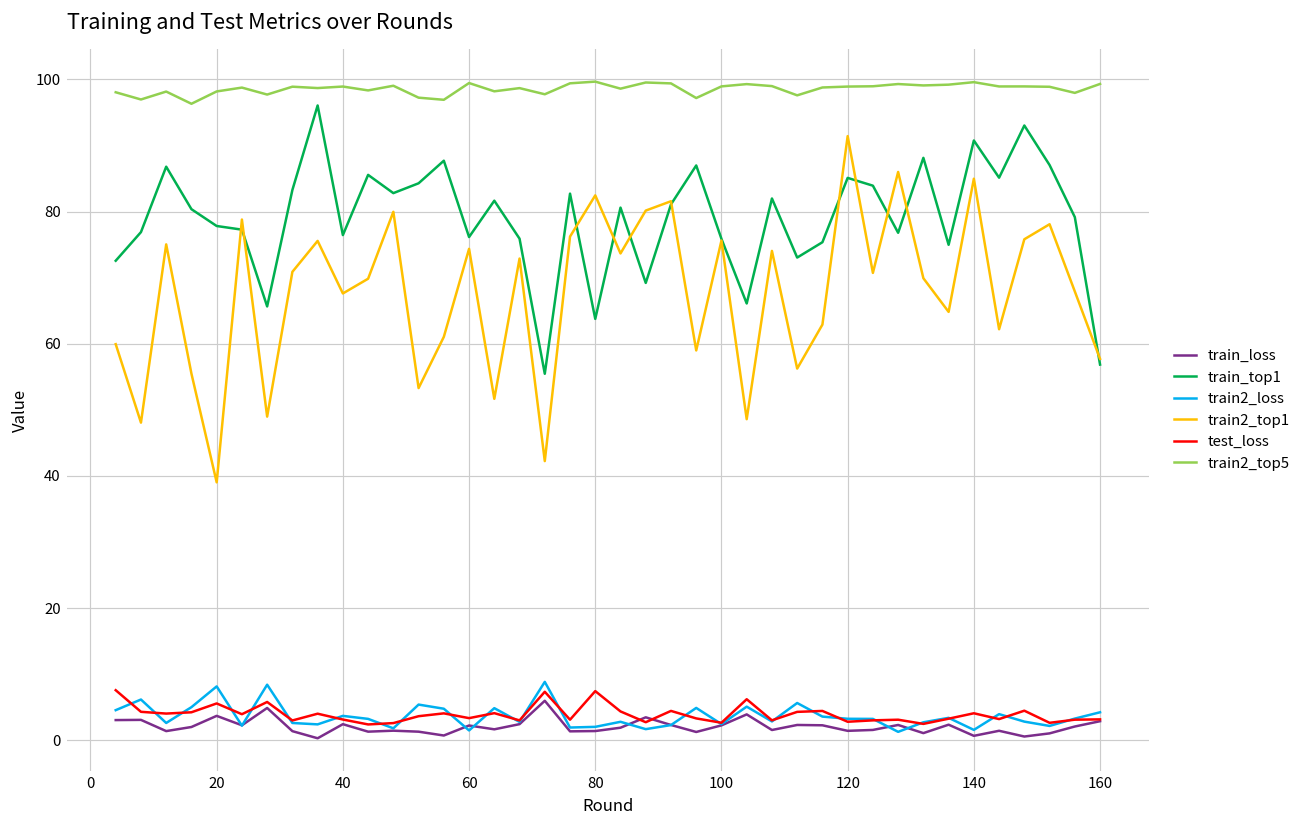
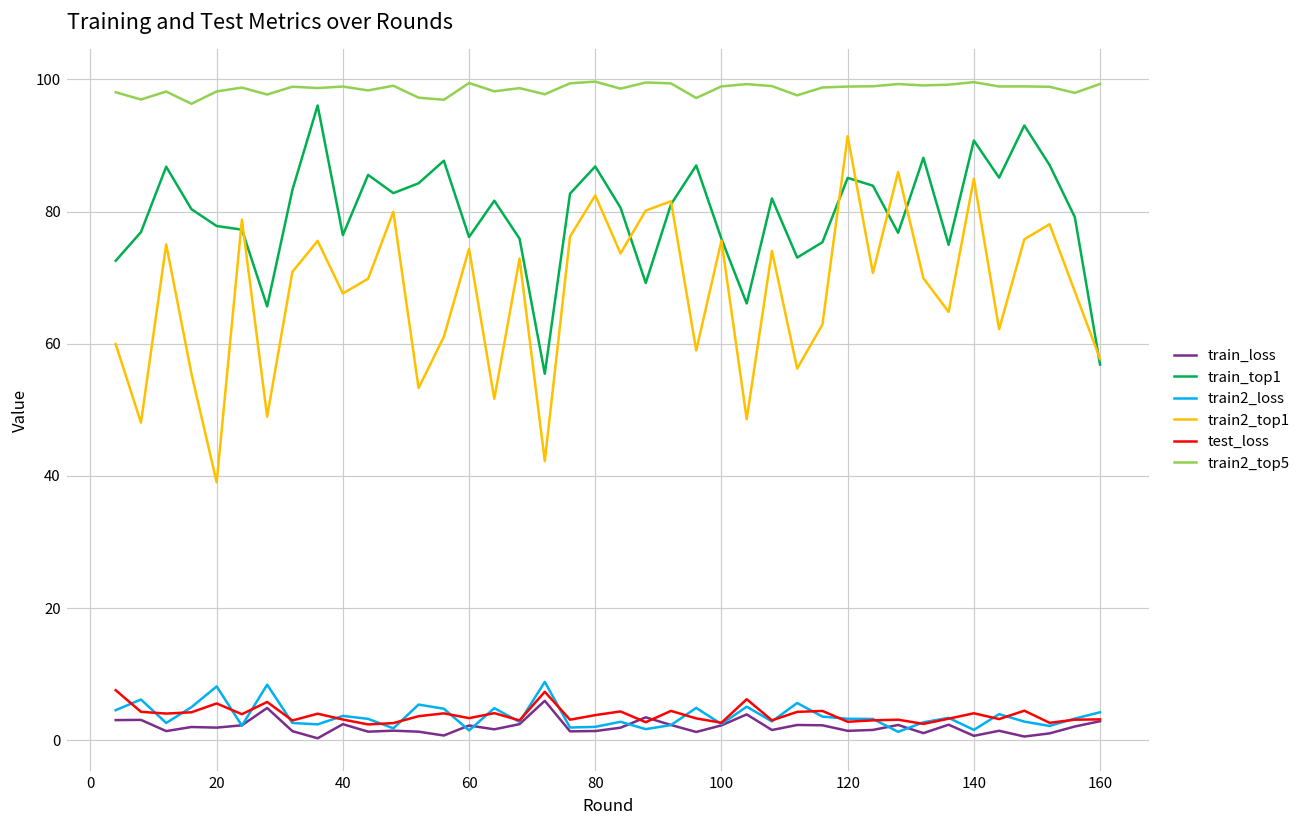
train_loss, 20: 4 -> 2
train_top1, 80: 64 -> 87
test_loss, 80: 7 -> 4
